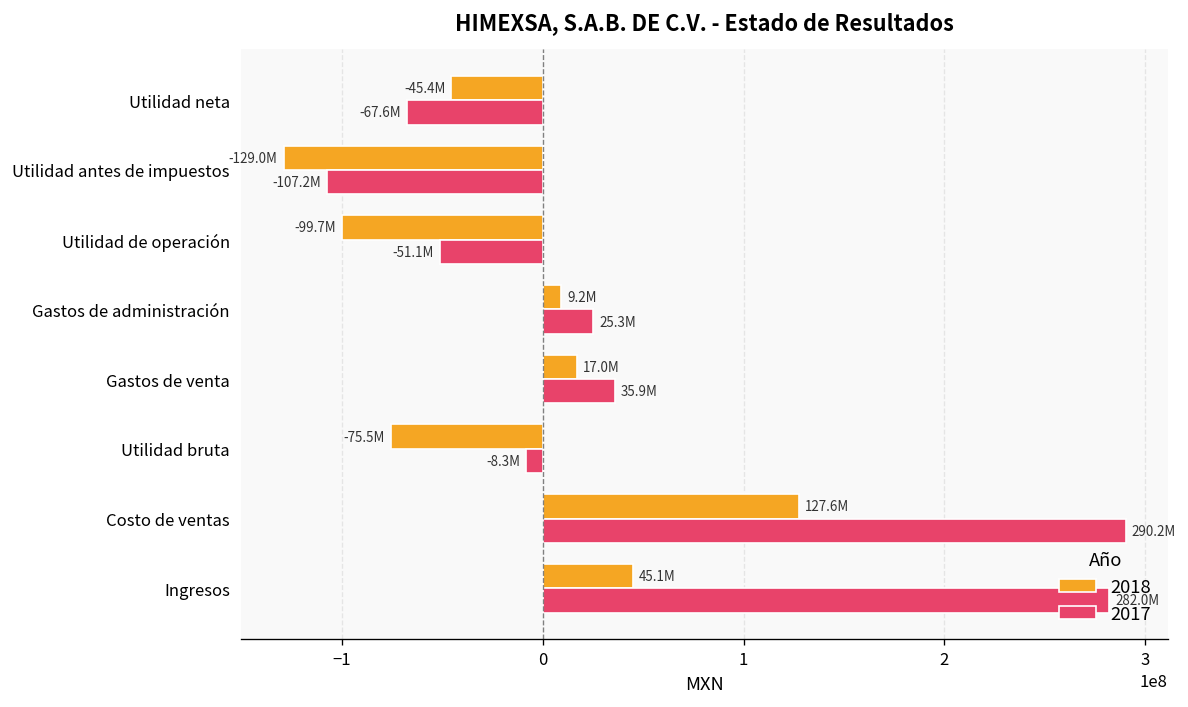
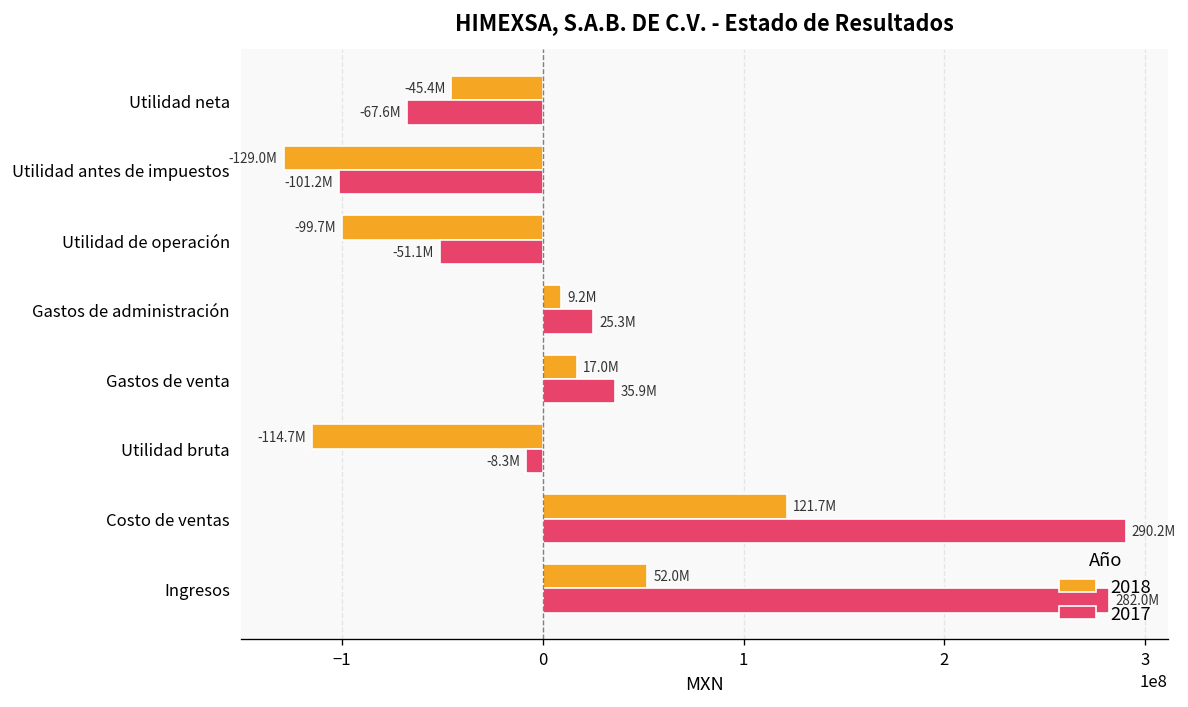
2017, Utilidad antes de impuestos: -107.2M -> -101.2M
2018, Utilidad bruta: -75.5M -> -114.7M
2018, Costo de ventas: 127.6M -> 121.7M
2018, Ingresos: 45.1M -> 52.0M
